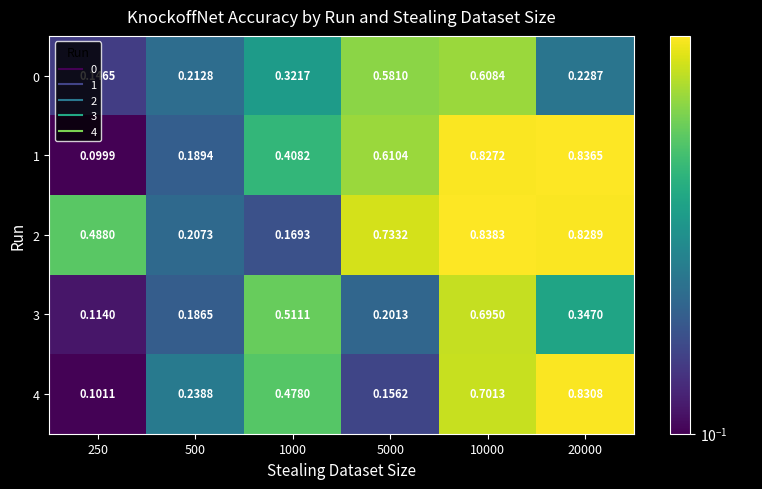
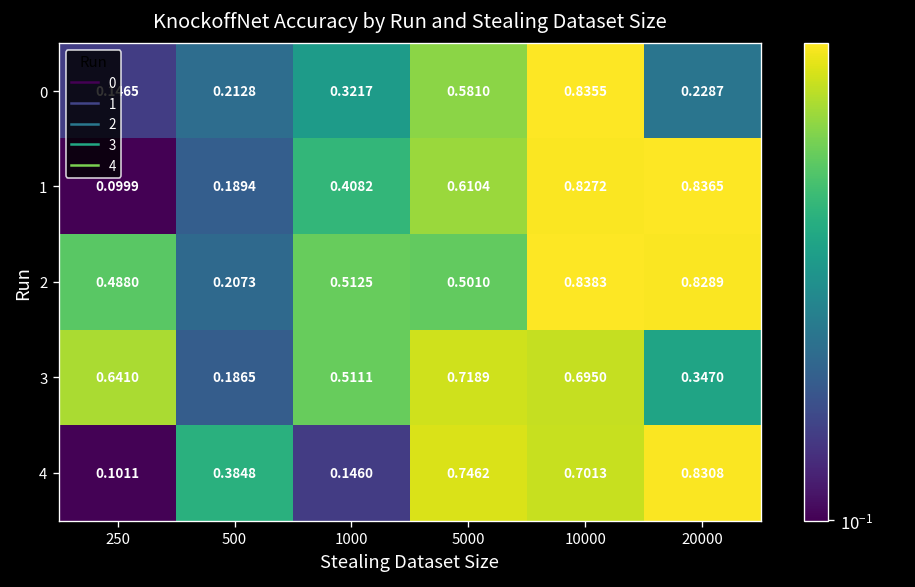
0, 10000: 0.6084 -> 0.8355
2, 1000: 0.1693 -> 0.5125
2, 5000: 0.7332 -> 0.5010
3, 250: 0.1140 -> 0.6410
3, 5000: 0.2013 -> 0.7189
4, 500: 0.2388 -> 0.3848
4, 1000: 0.4780 -> 0.1460
4, 5000: 0.1562 -> 0.7462
